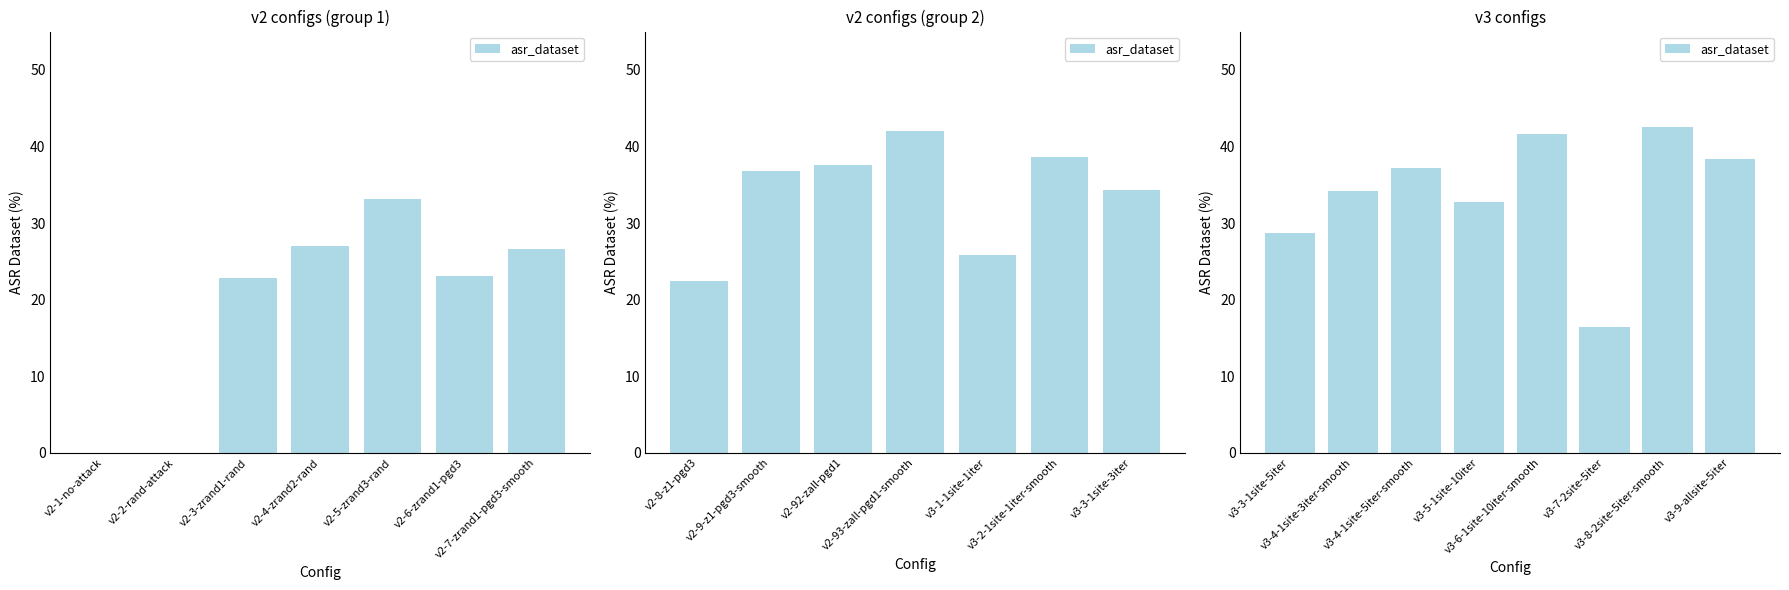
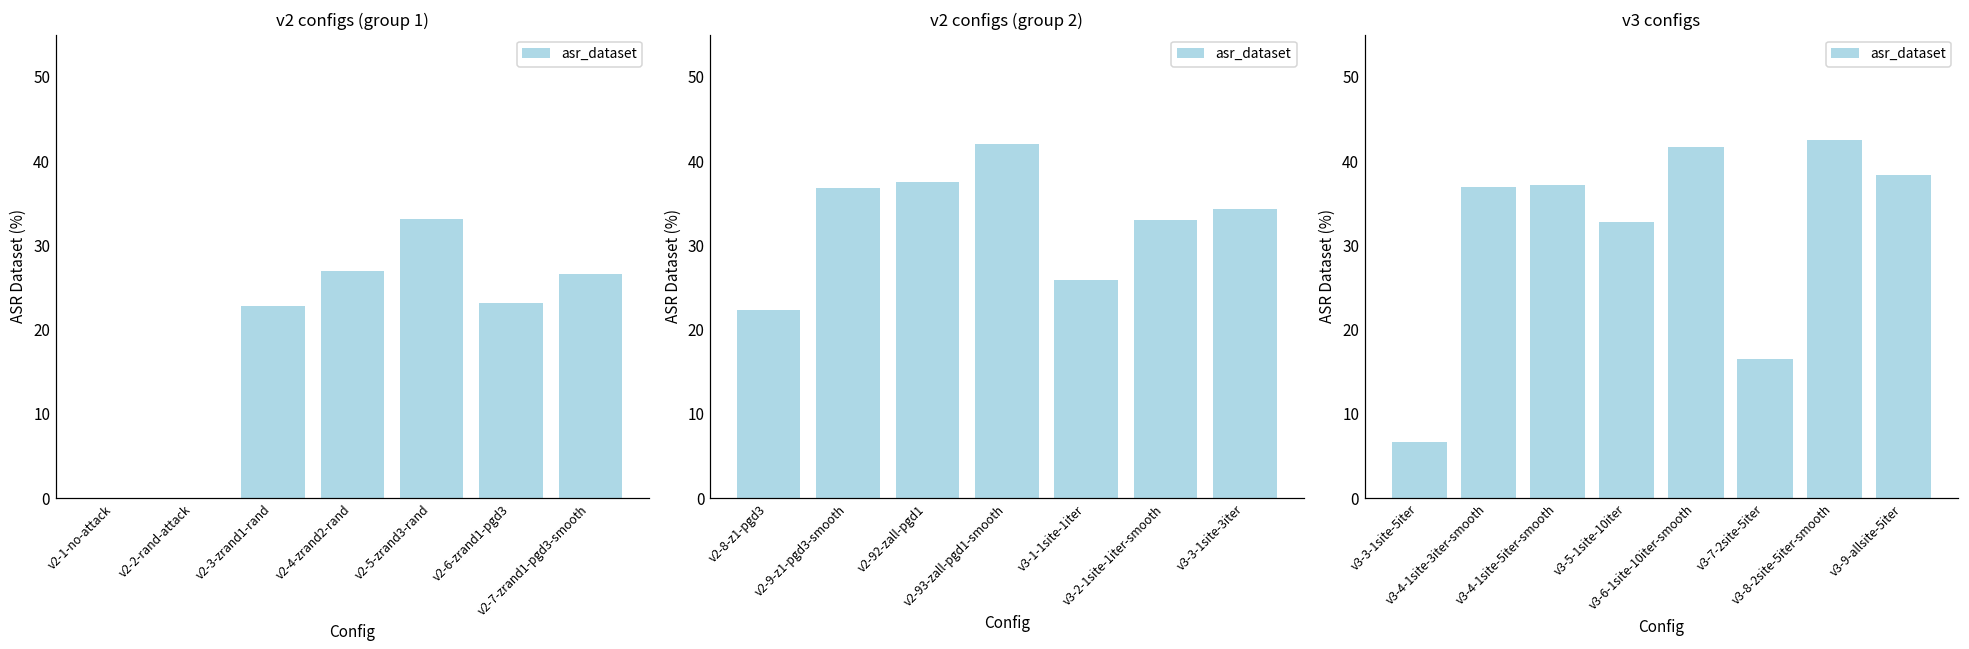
v2 configs (group 2), v3-2-1site-1iter-smooth: 39 -> 33
v3 configs, v3-3-1site-5iter: 29 -> 7
v3 configs, v3-4-1site-3iter-smooth: 34 -> 37
